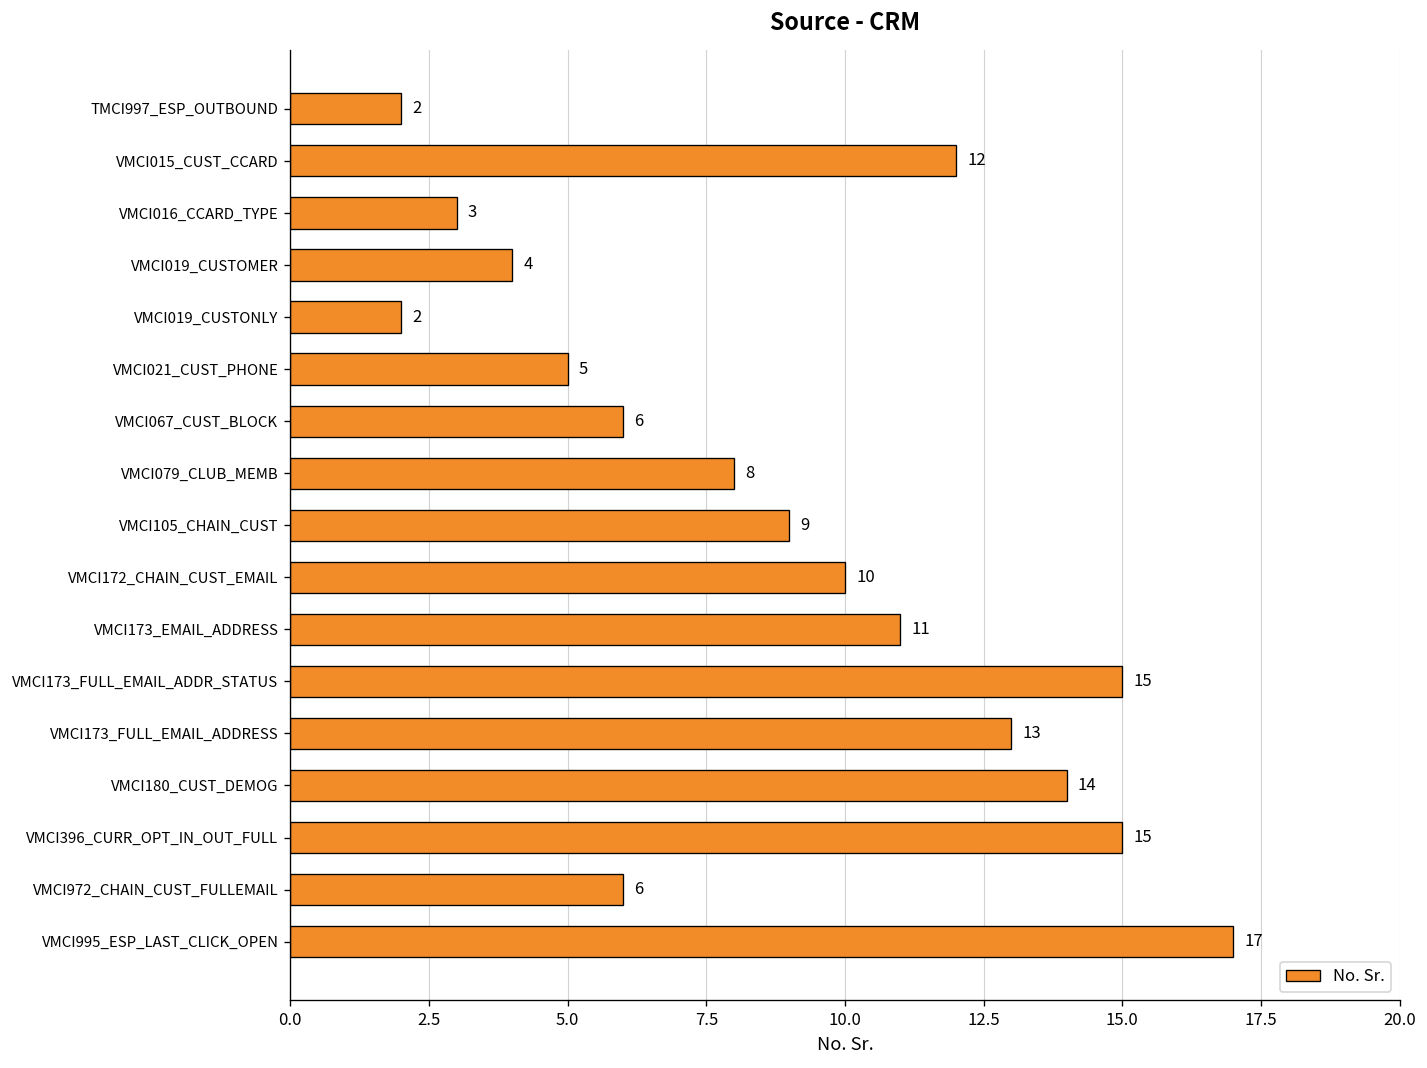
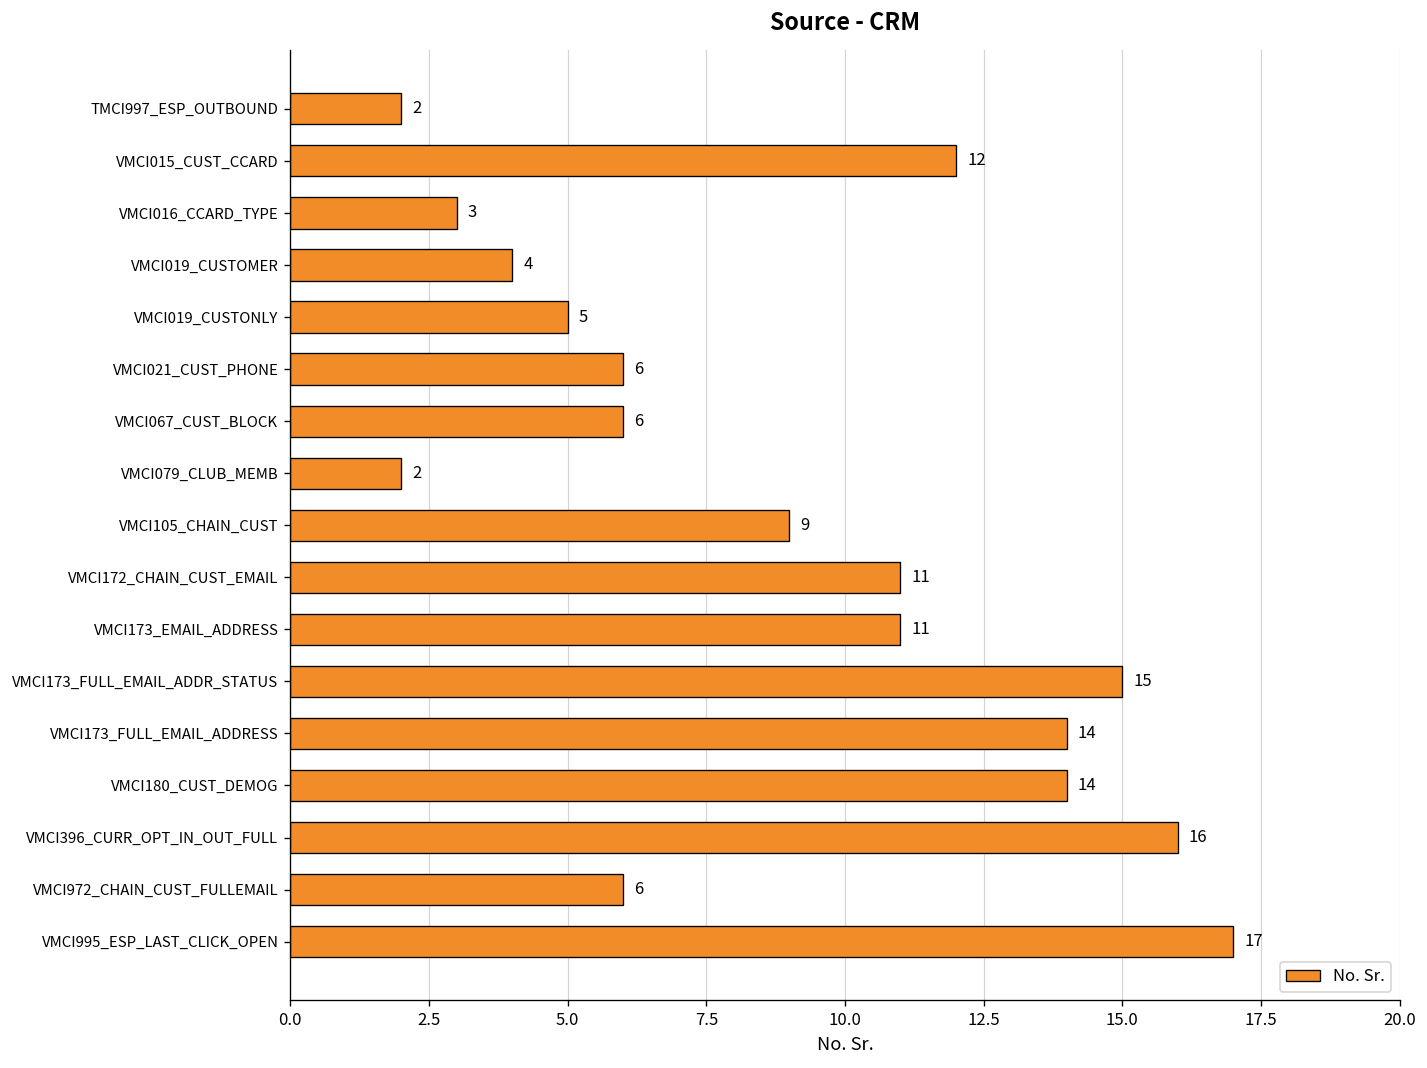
VMCI019_CUSTONLY: 2 -> 5
VMCI021_CUST_PHONE: 5 -> 6
VMCI079_CLUB_MEMB: 8 -> 2
VMCI172_CHAIN_CUST_EMAIL: 10 -> 11
VMCI173_FULL_EMAIL_ADDRESS: 13 -> 14
VMCI396_CURR_OPT_IN_OUT_FULL: 15 -> 16
